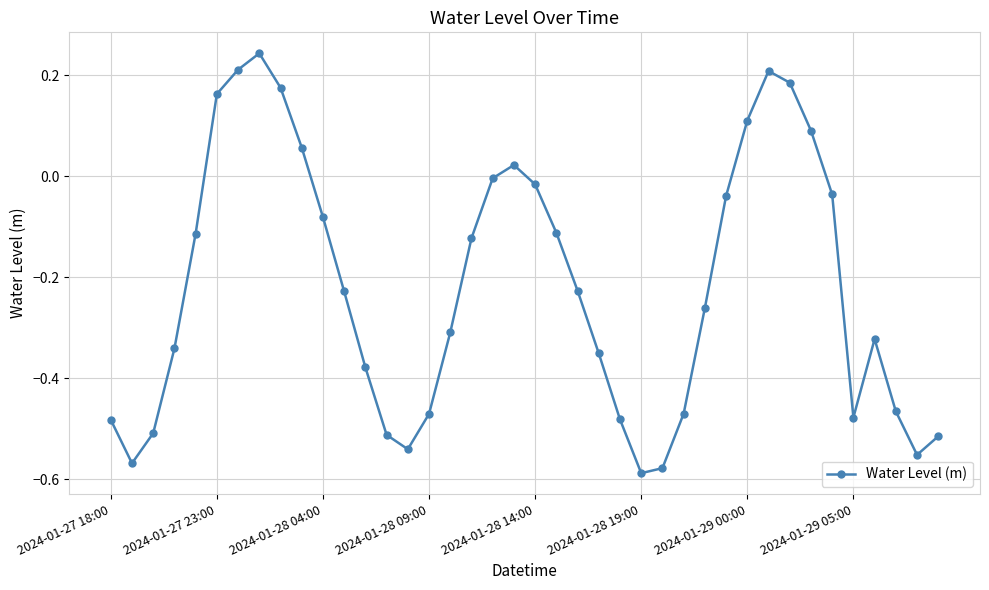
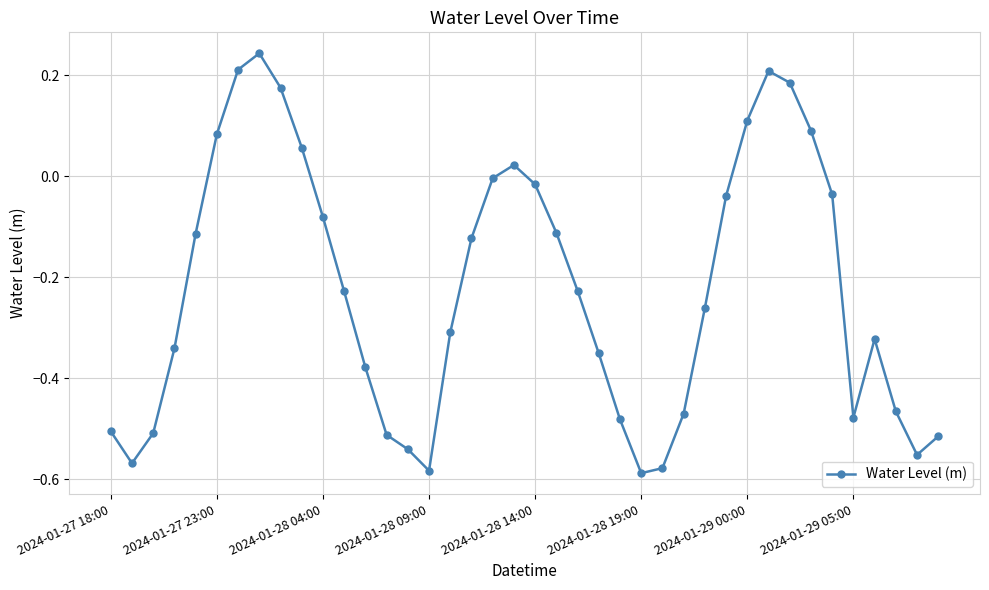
2024-01-27 18:00: -0.48 -> -0.51
2024-01-27 23:00: 0.16 -> 0.08
2024-01-28 09:00: -0.47 -> -0.58
